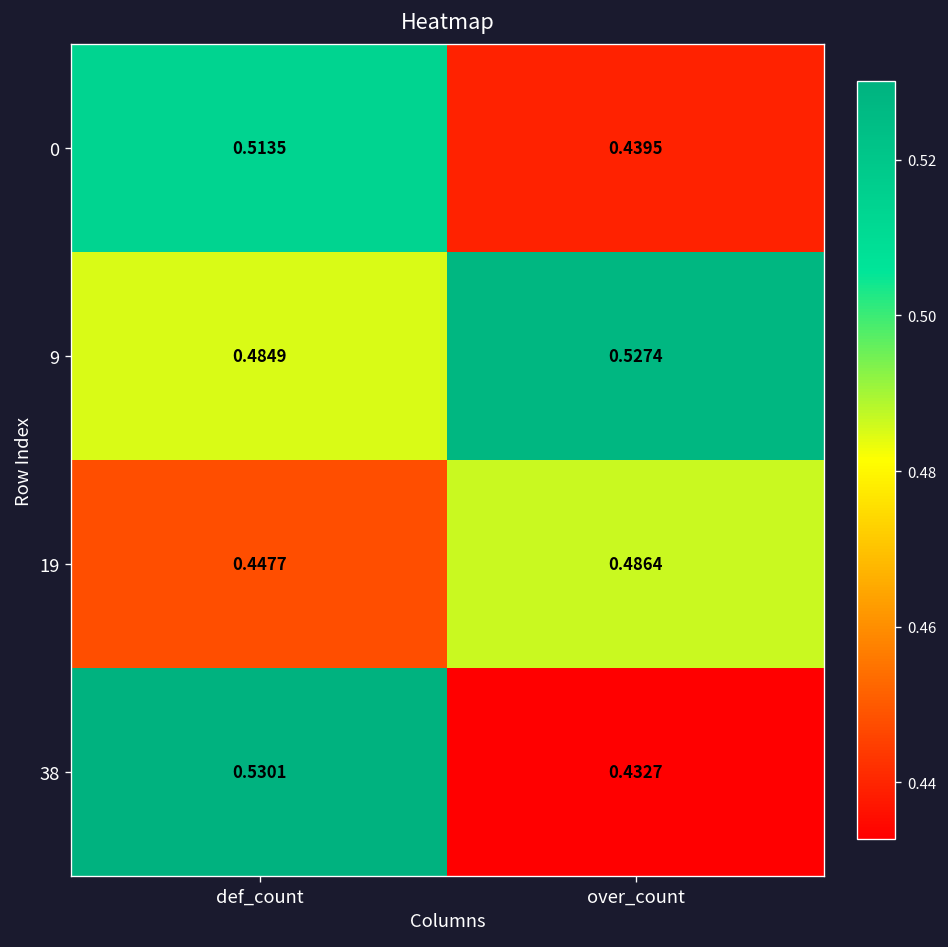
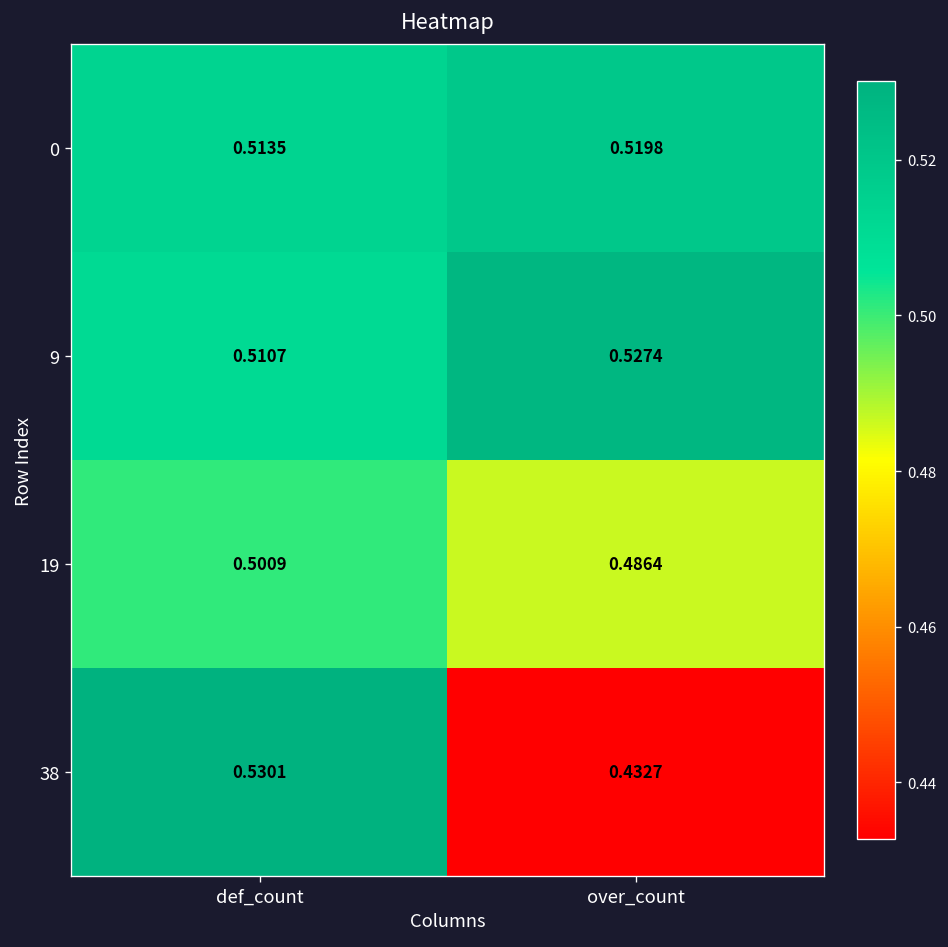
0, over_count: 0.4395 -> 0.5198
9, def_count: 0.4849 -> 0.5107
19, def_count: 0.4477 -> 0.5009
